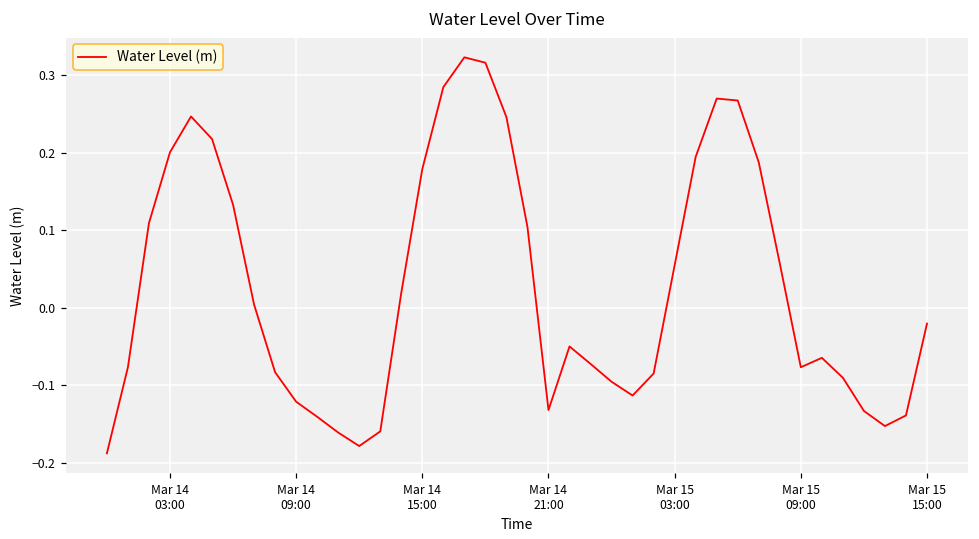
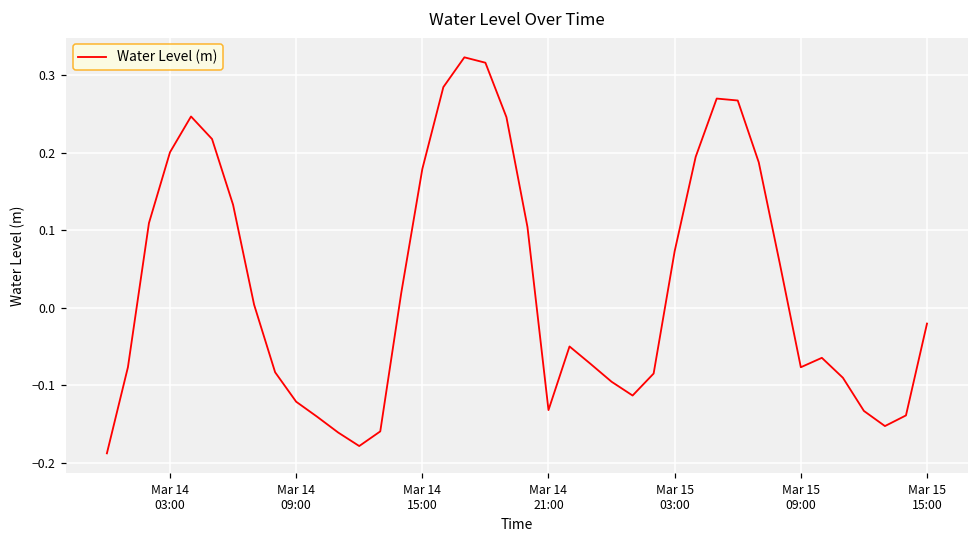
Mar 15 03:00: 0.05 -> 0.07
